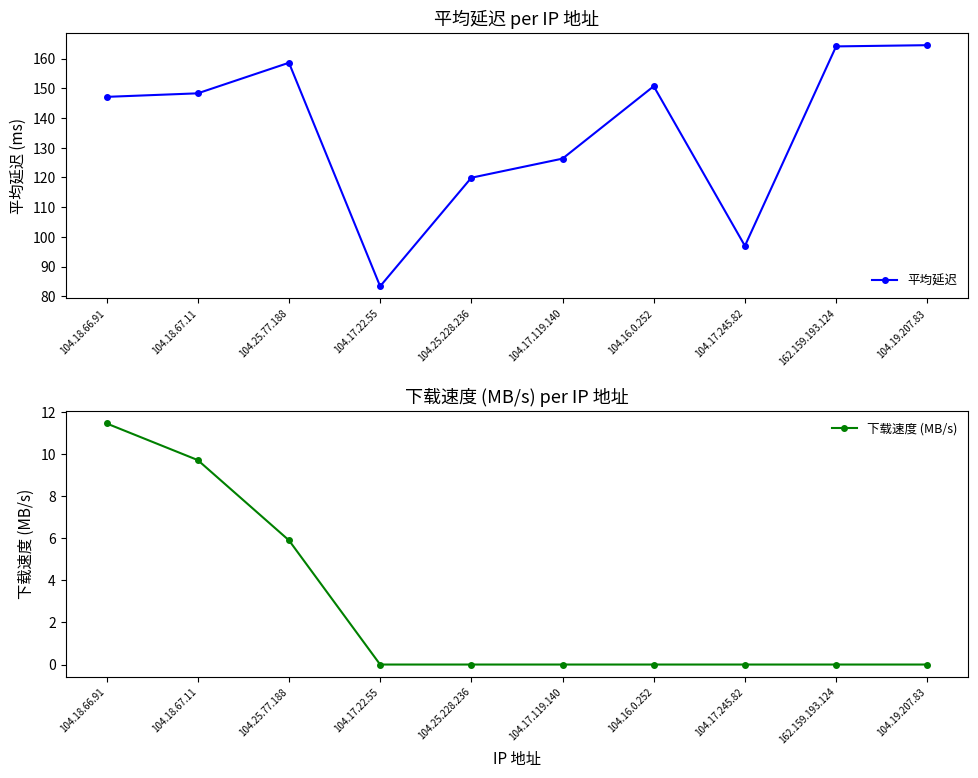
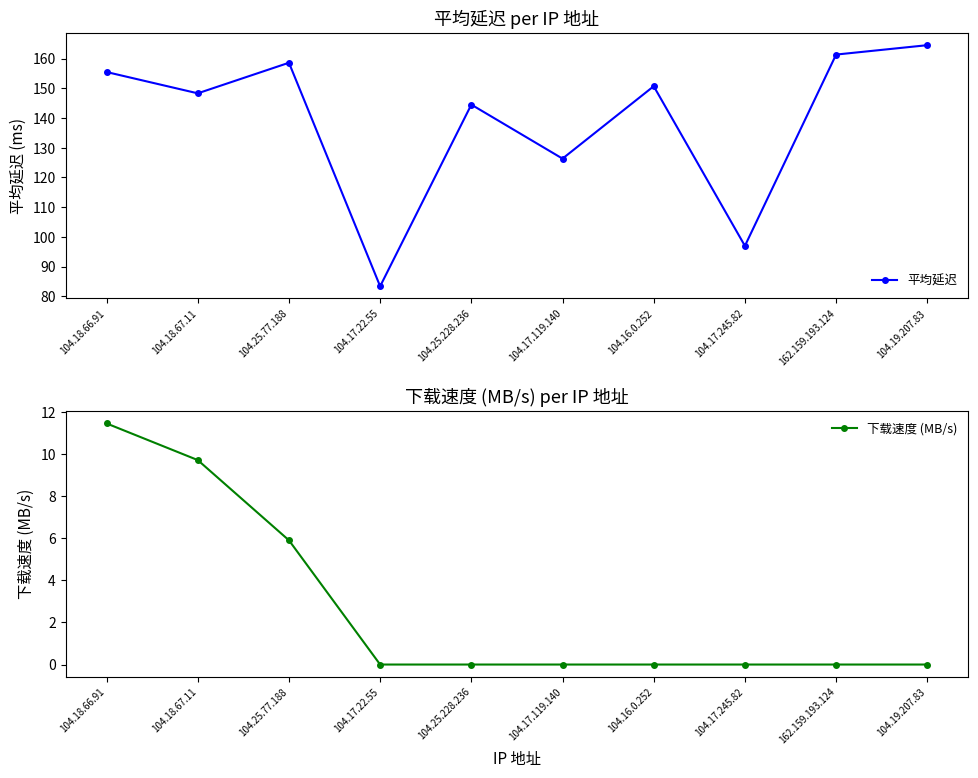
平均延迟 per IP 地址, 104.18.66.91: 147 -> 155
平均延迟 per IP 地址, 104.25.228.236: 120 -> 145
平均延迟 per IP 地址, 162.159.193.124: 164 -> 161
